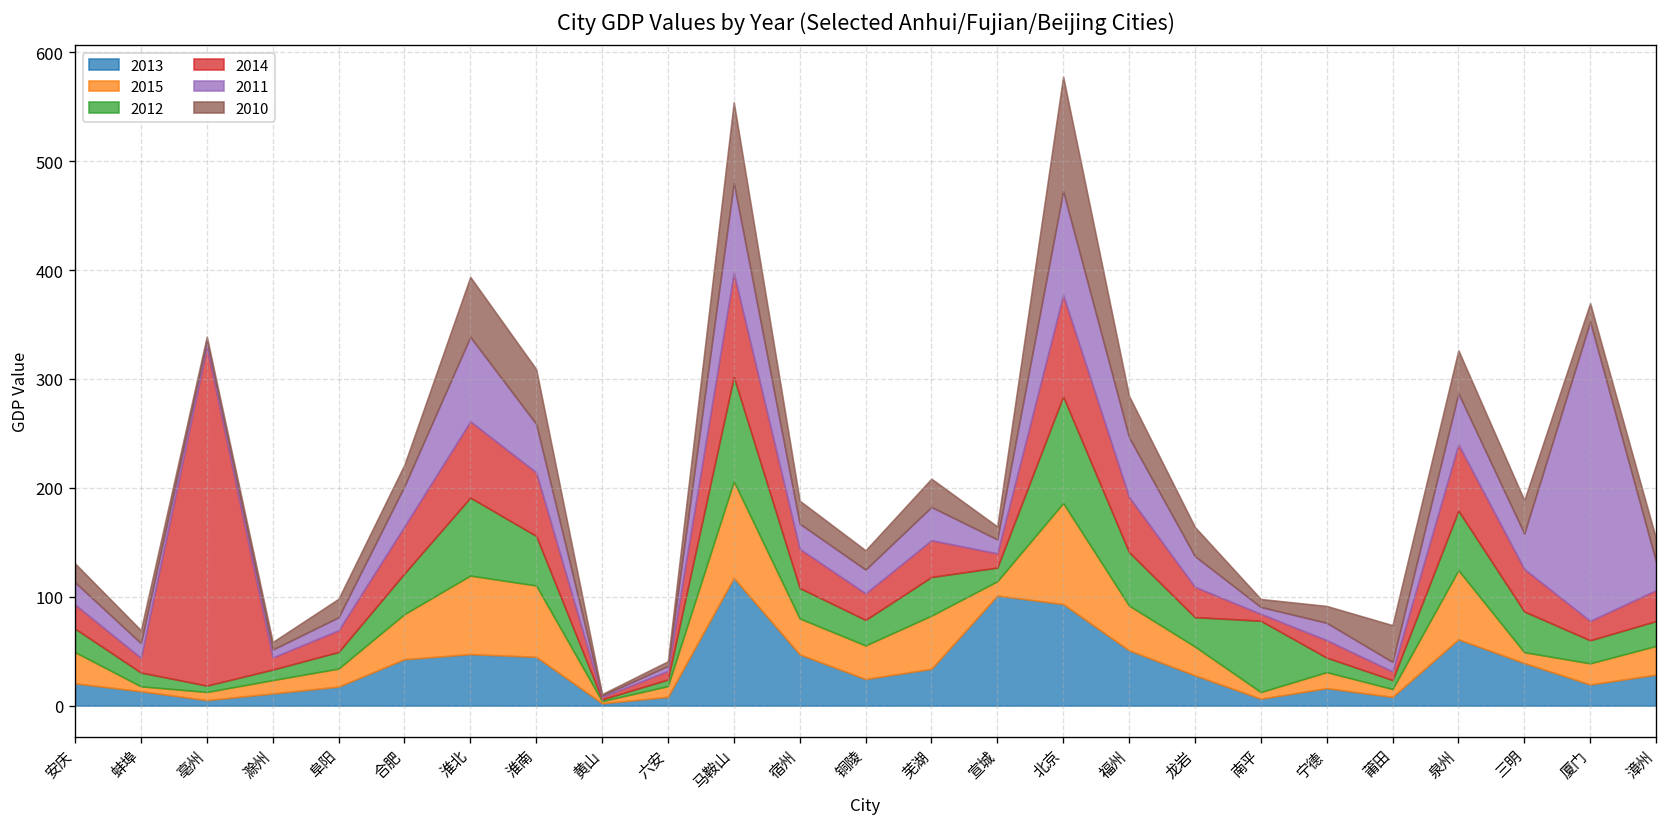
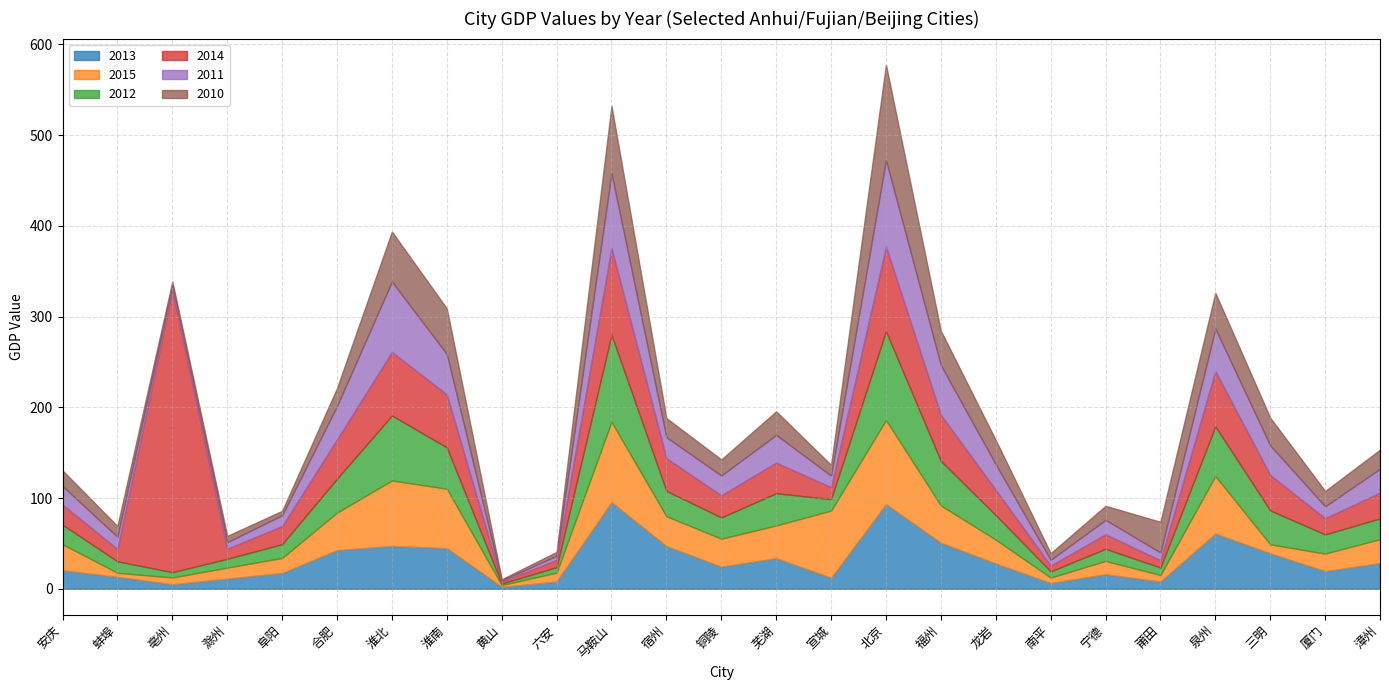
2010, 阜阳: 20 -> 0
2013, 马鞍山: 120 -> 100
2015, 芜湖: 50 -> 40
2013, 宣城: 100 -> 10
2015, 宣城: 10 -> 70
2012, 南平: 70 -> 10
2011, 厦门: 270 -> 10
